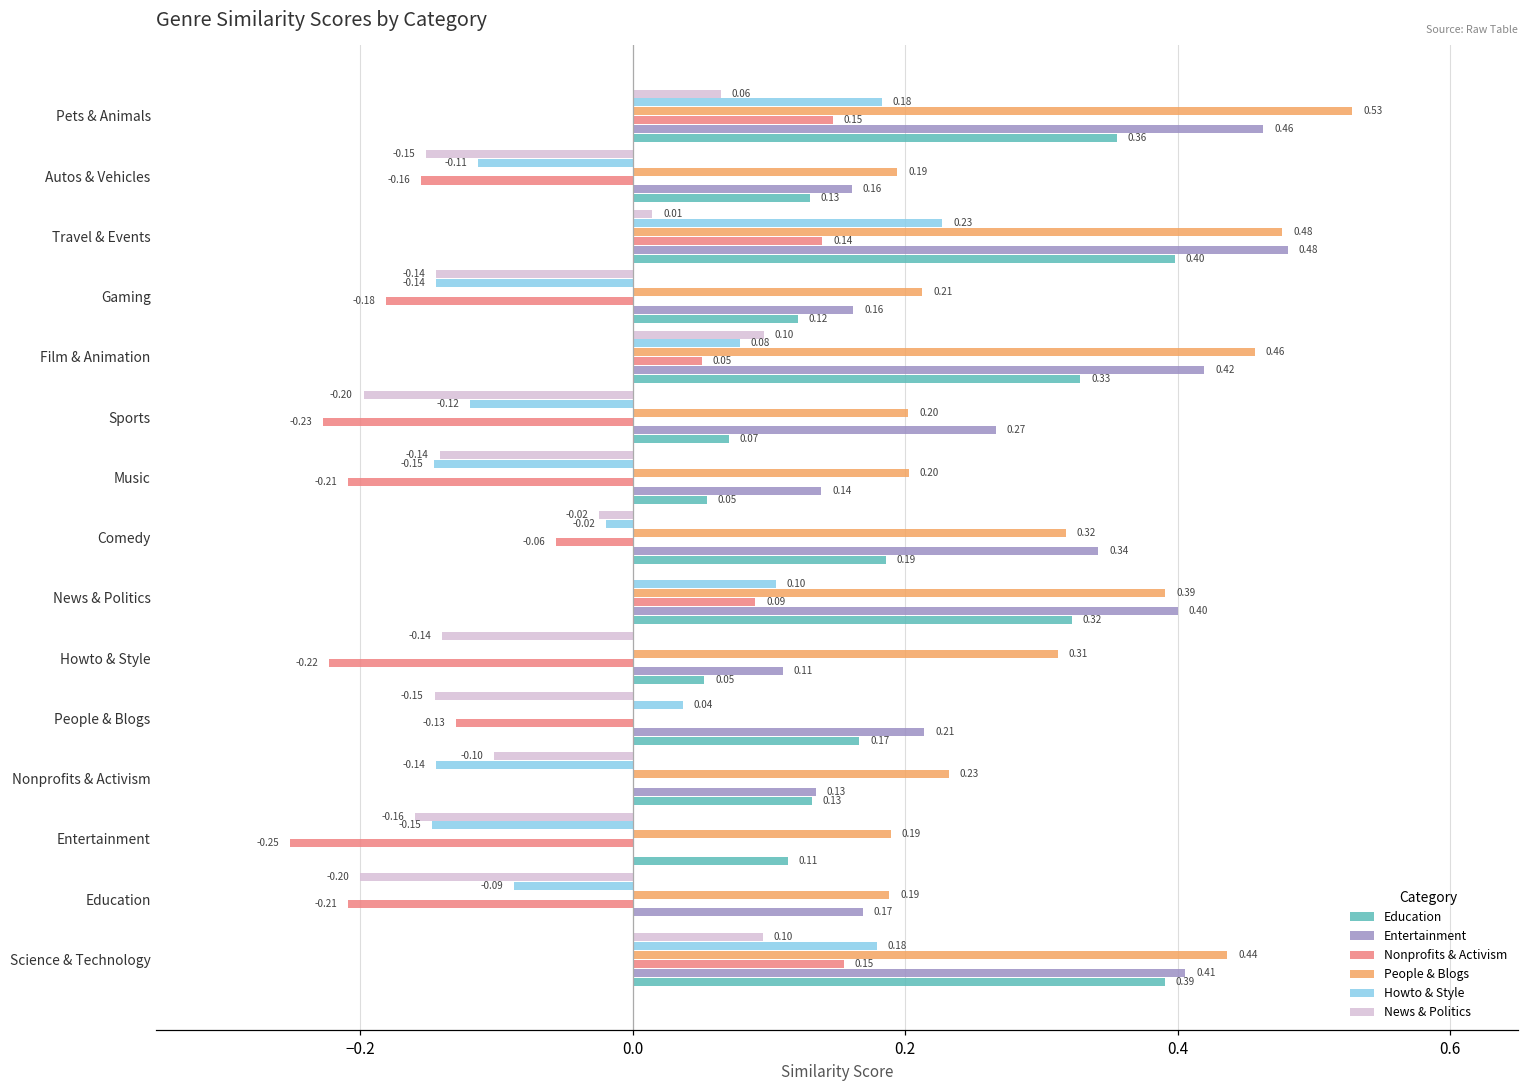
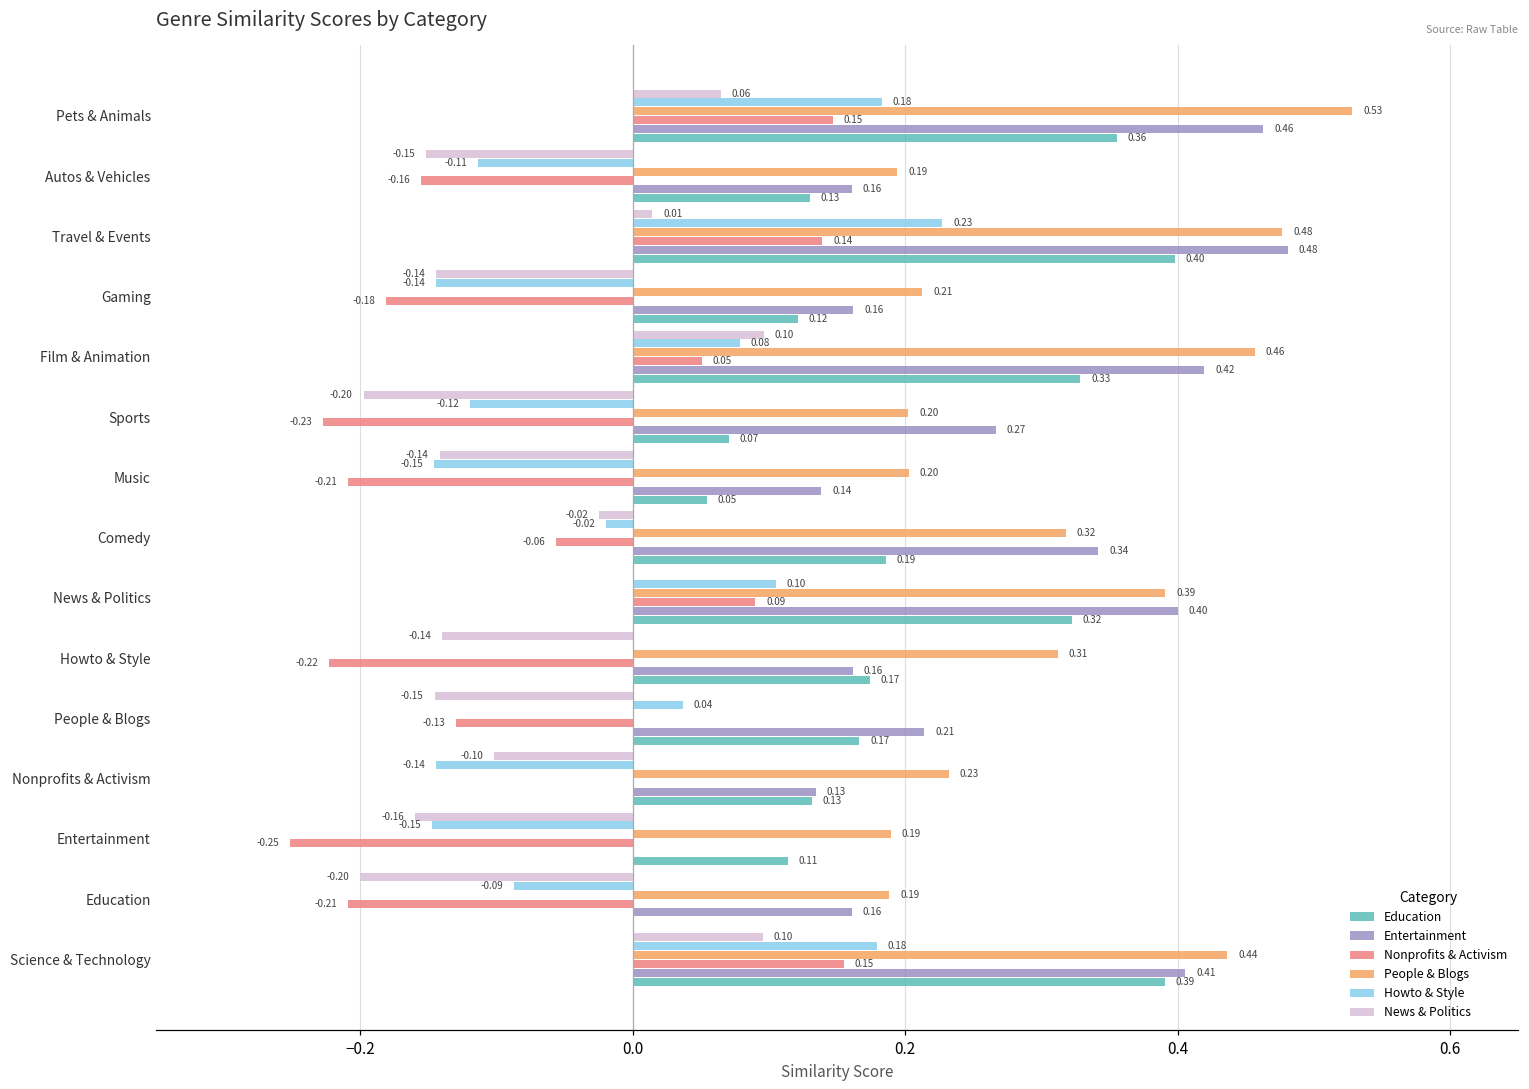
Entertainment, Howto & Style: 0.11 -> 0.16
Education, Howto & Style: 0.05 -> 0.17
Entertainment, Education: 0.17 -> 0.16
